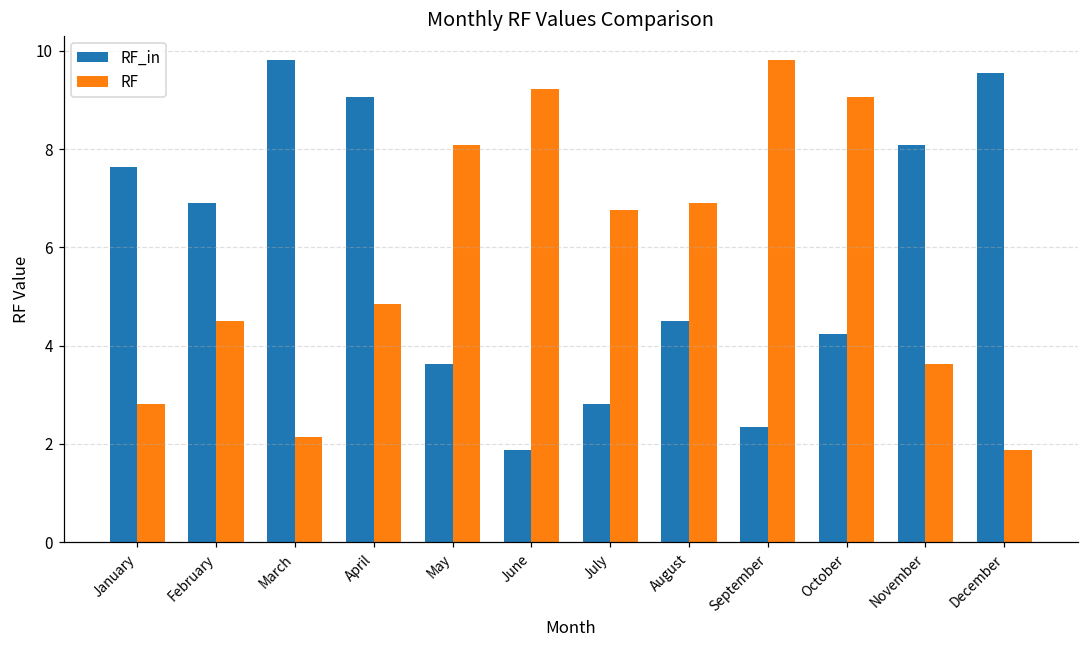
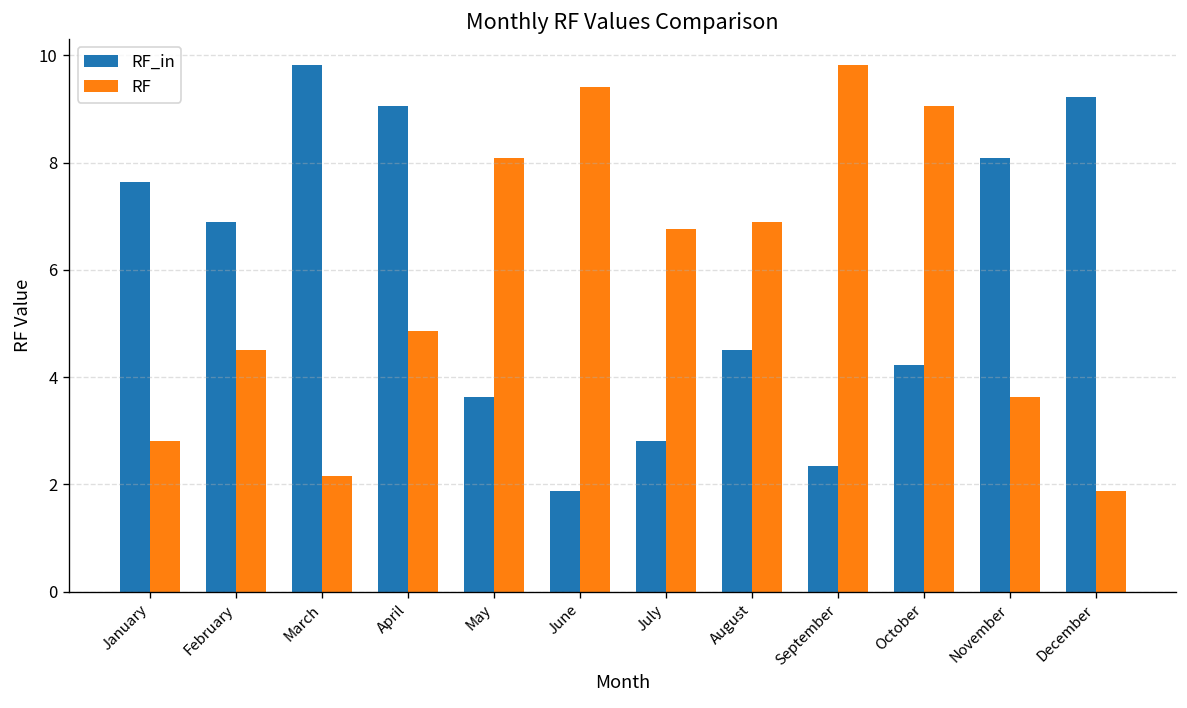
RF, June: 9.2 -> 9.4
RF_in, December: 9.5 -> 9.2
